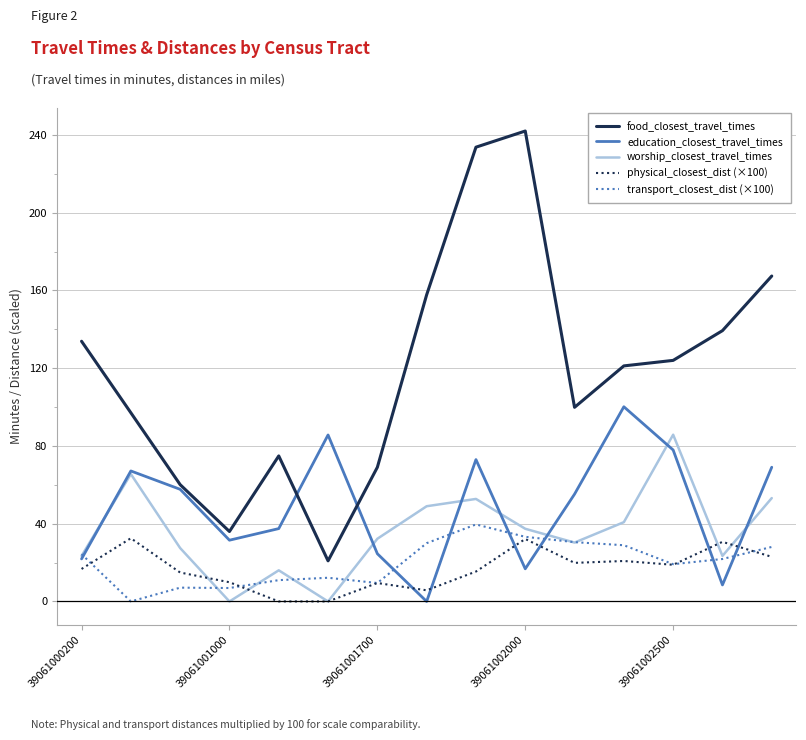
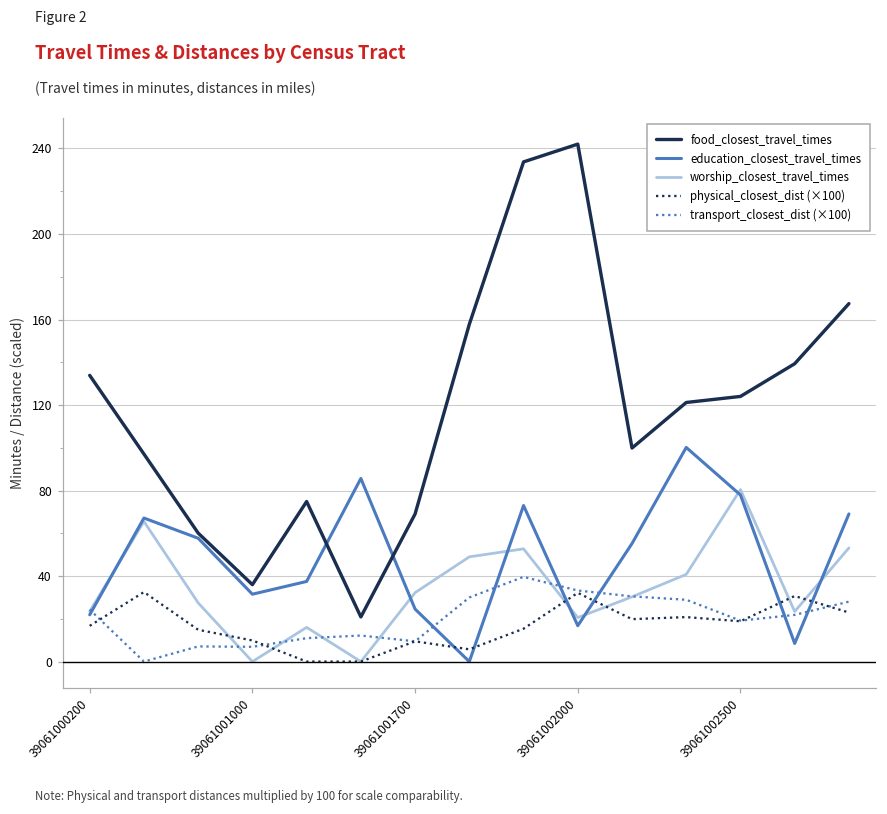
worship_closest_travel_times, 39061002000: 37 -> 21
worship_closest_travel_times, 39061002500: 86 -> 80
